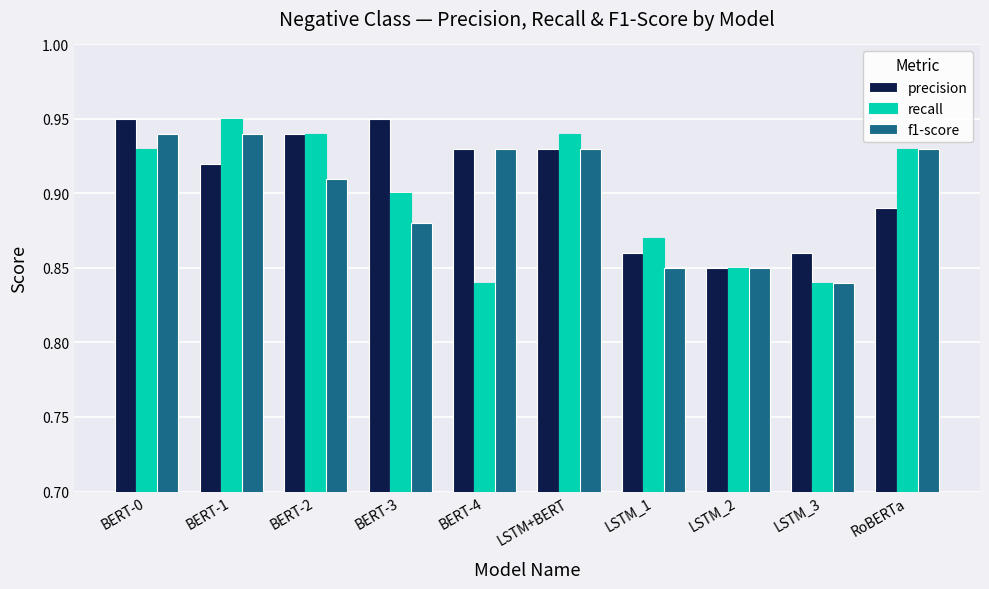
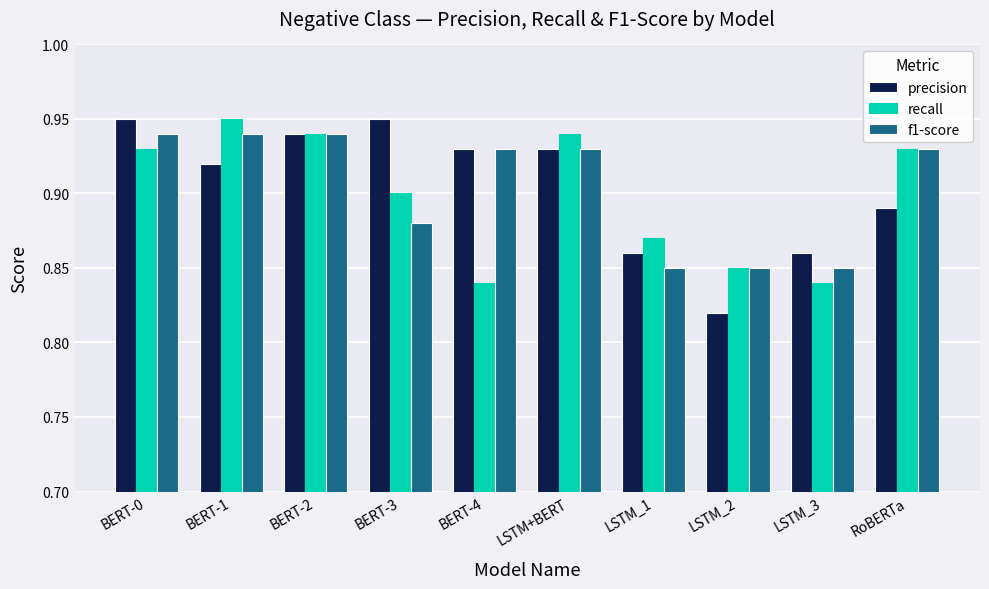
f1-score, BERT-2: 0.91 -> 0.94
precision, LSTM_2: 0.85 -> 0.82
f1-score, LSTM_3: 0.84 -> 0.85
